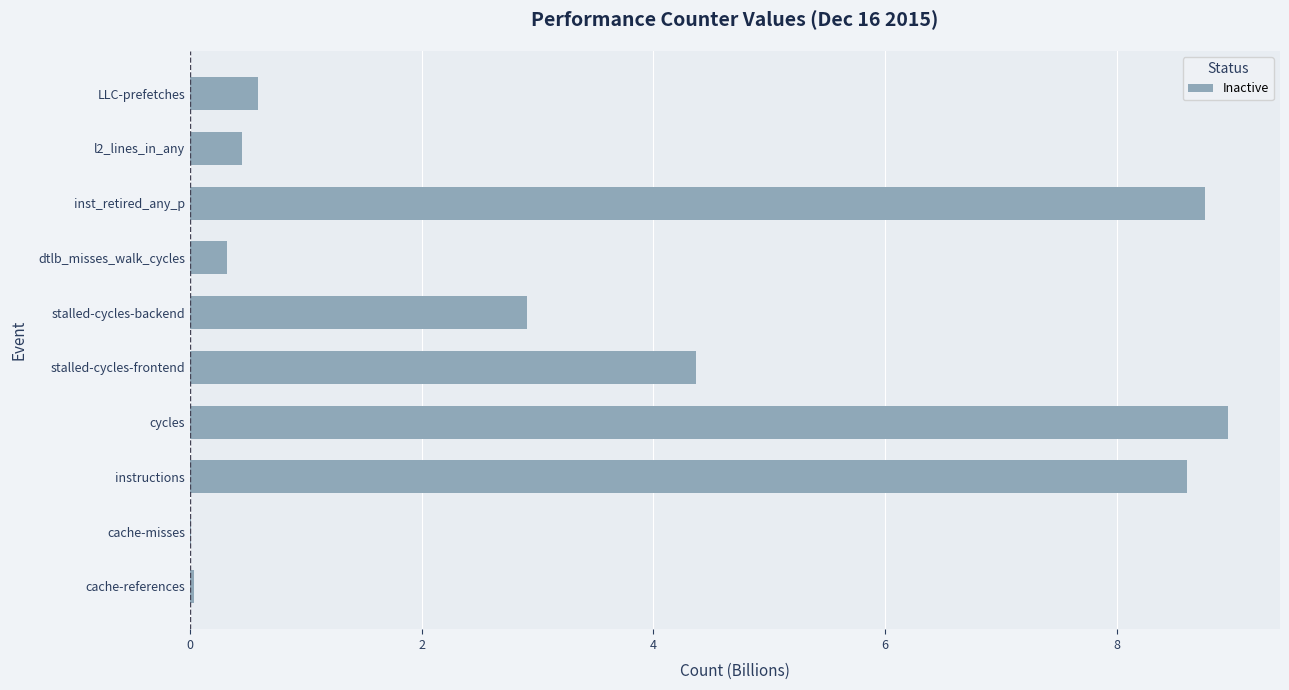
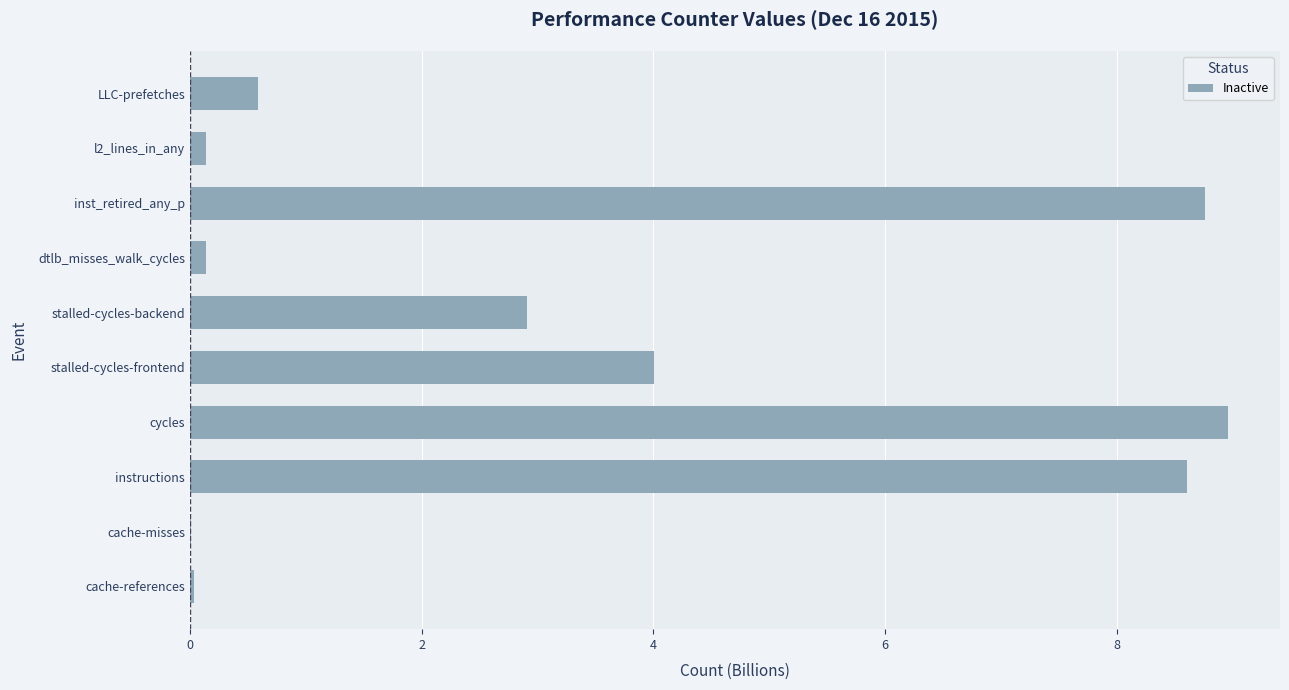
l2_lines_in_any: 0.44 -> 0.14
dtlb_misses_walk_cycles: 0.32 -> 0.14
stalled-cycles-frontend: 4.37 -> 4.01
